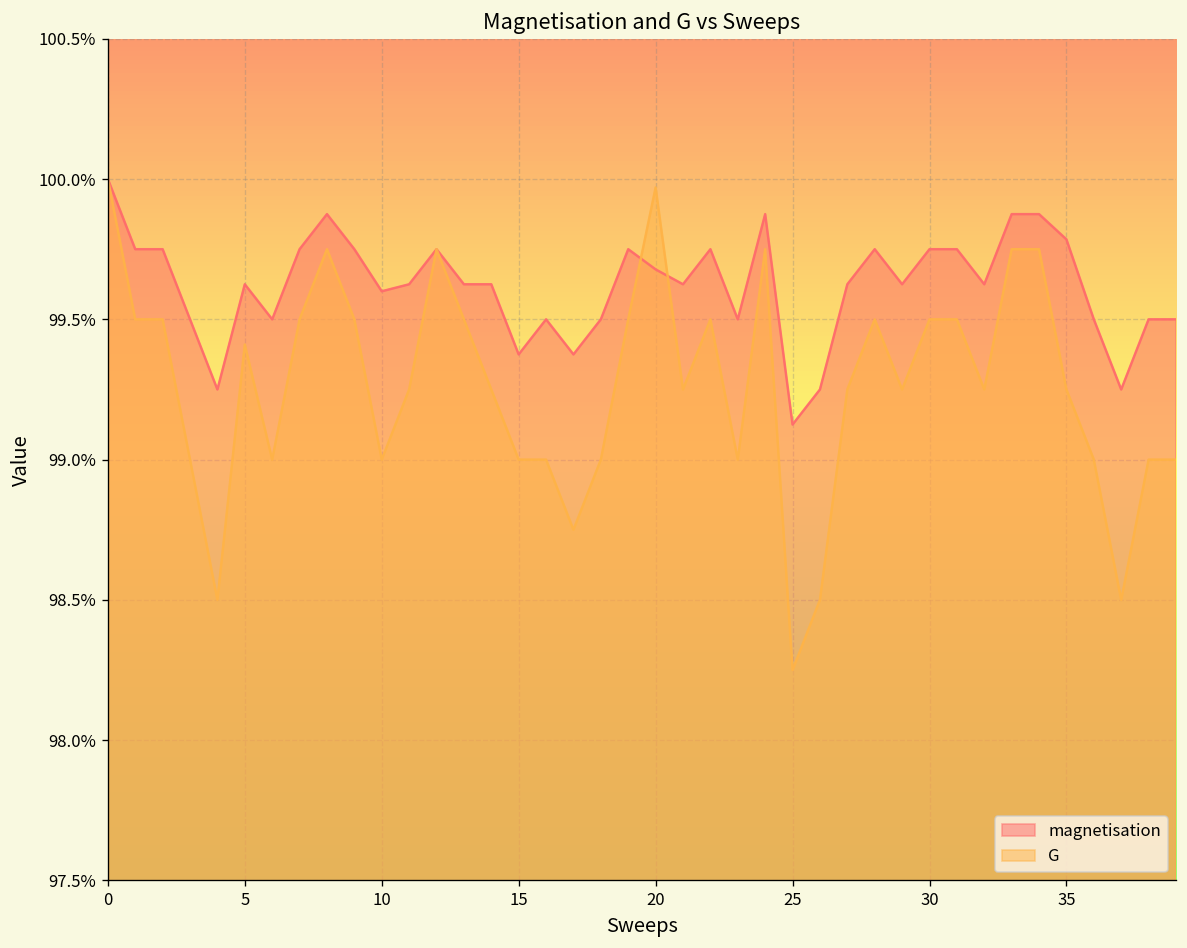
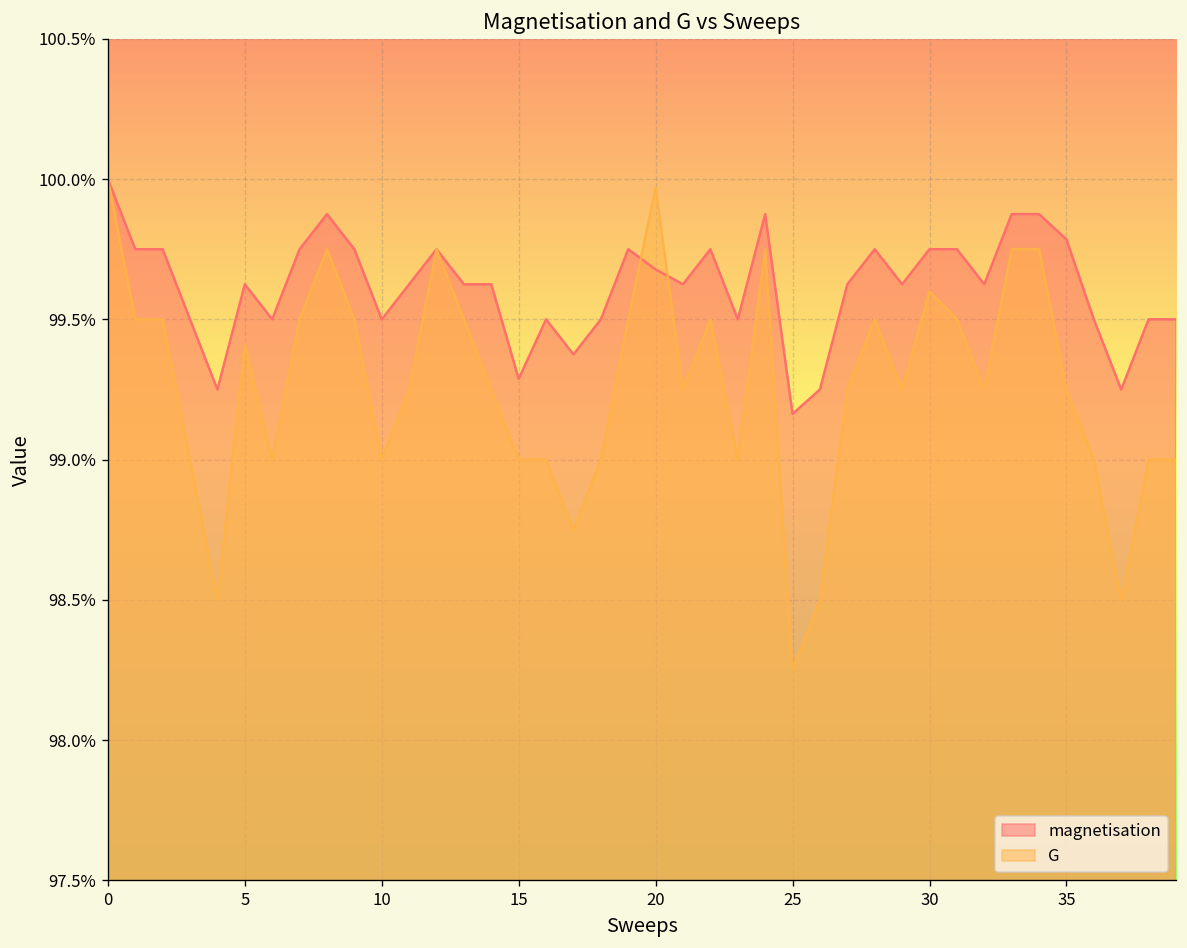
magnetisation, 10: 99.60% -> 99.50%
magnetisation, 15: 99.38% -> 99.29%
magnetisation, 25: 99.13% -> 99.16%
G, 30: 99.50% -> 99.60%
